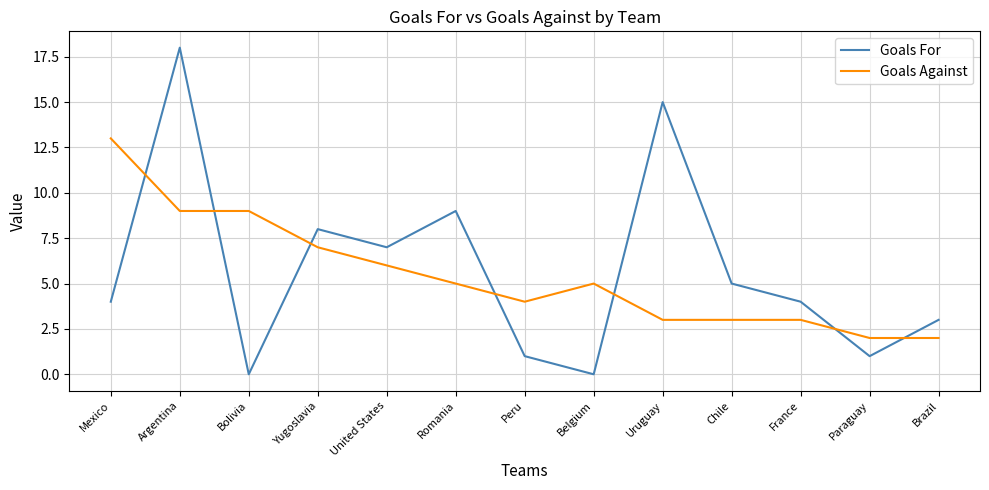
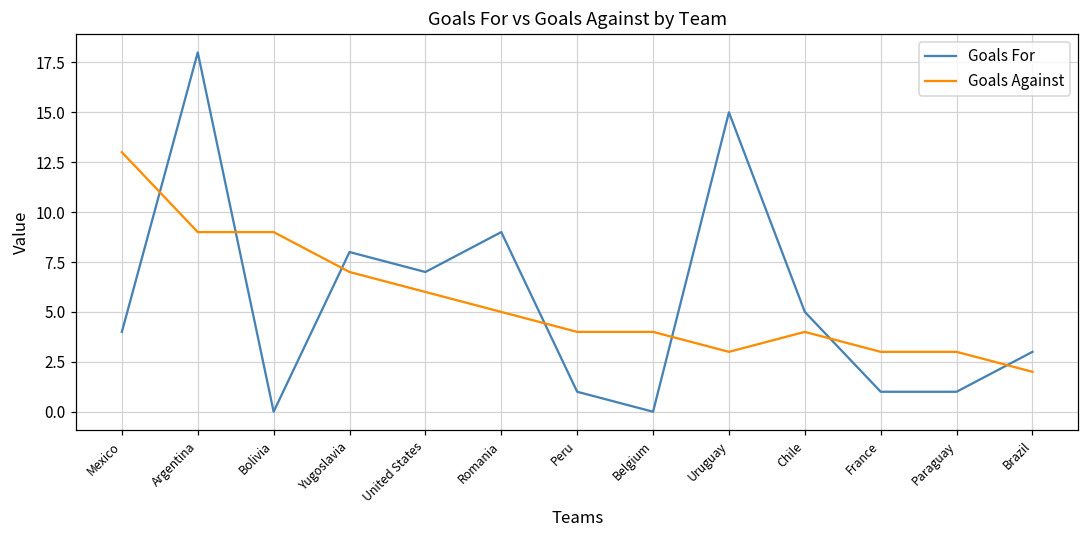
Goals Against, Belgium: 5 -> 4
Goals Against, Chile: 3 -> 4
Goals For, France: 4 -> 1
Goals Against, Paraguay: 2 -> 3
